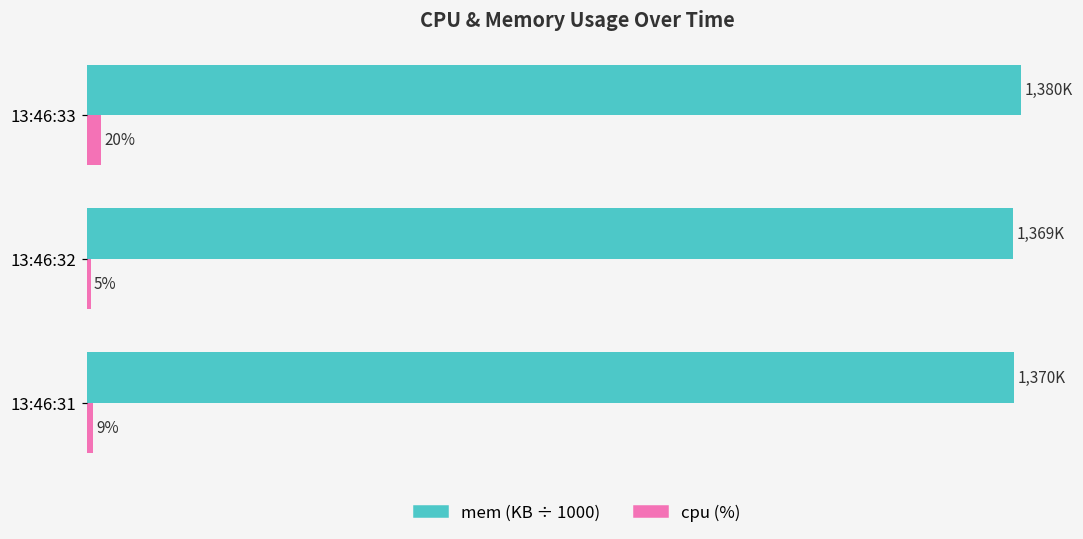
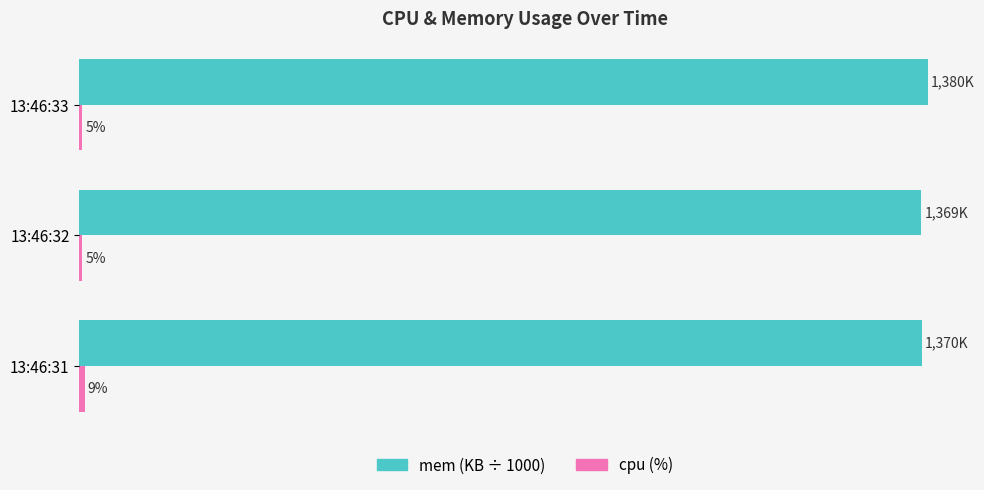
cpu (%), 13:46:33: 20% -> 5%
